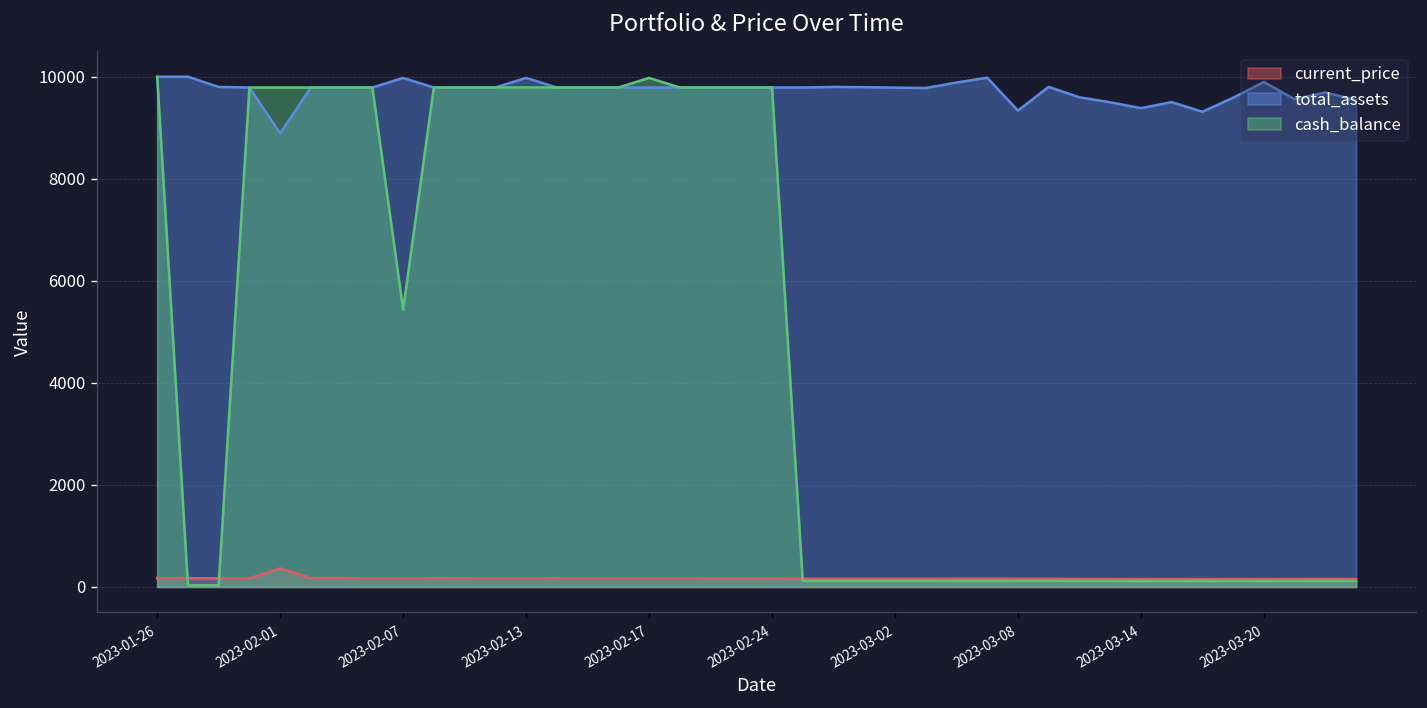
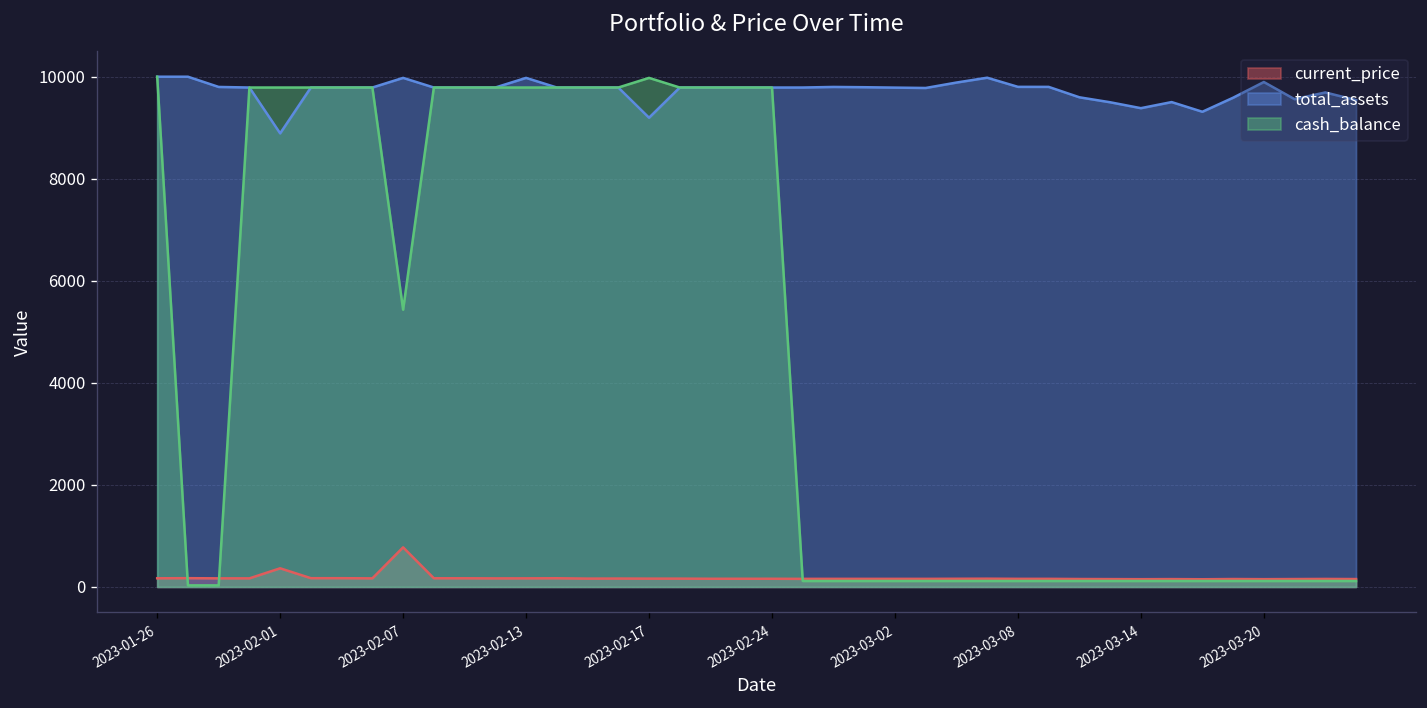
current_price, 2023-02-07: 200 -> 800
total_assets, 2023-02-17: 9800 -> 9200
total_assets, 2023-03-08: 9300 -> 9800
